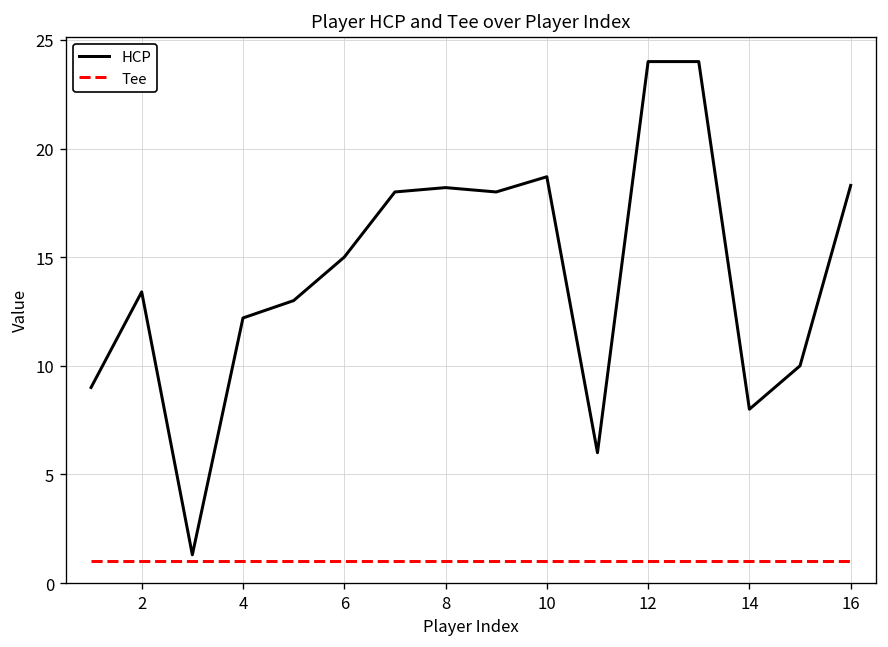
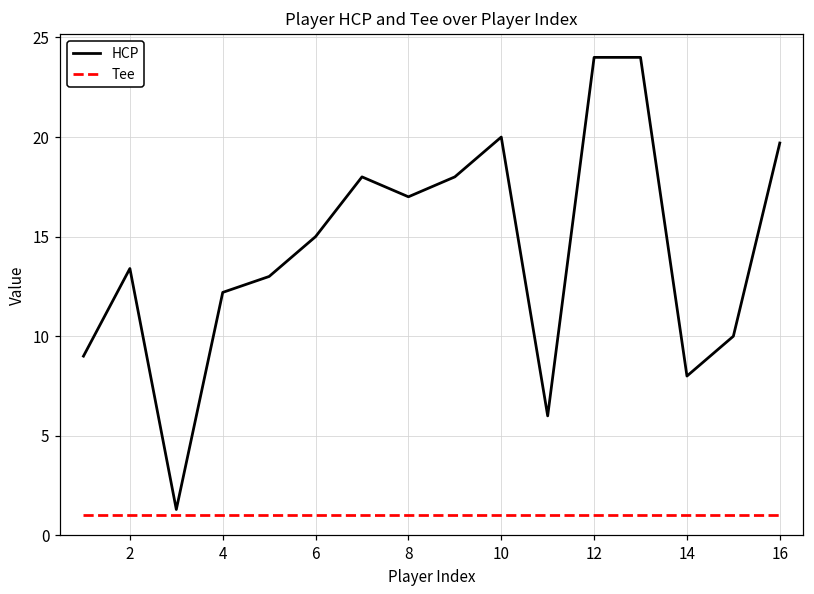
HCP, 8: 18.2 -> 17.0
HCP, 10: 18.7 -> 20.0
HCP, 16: 18.3 -> 19.7
